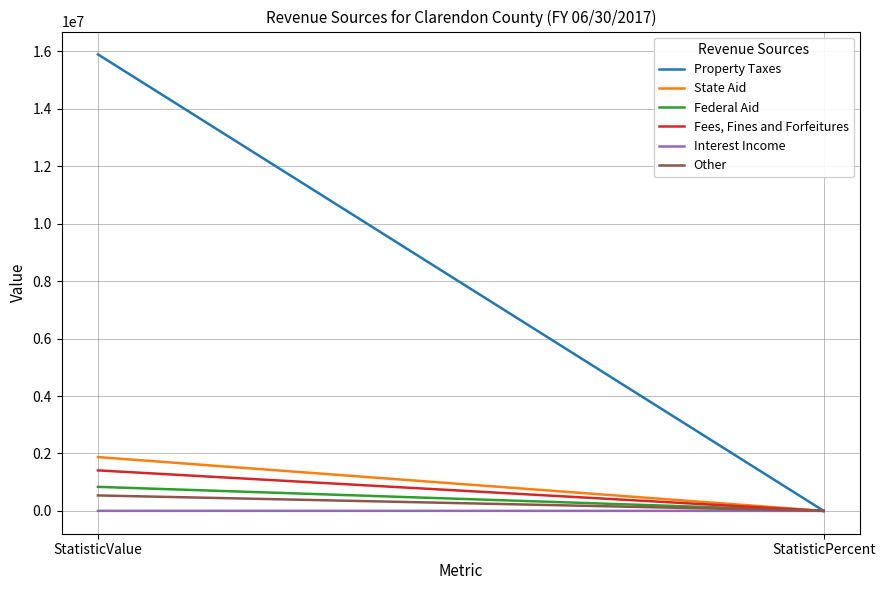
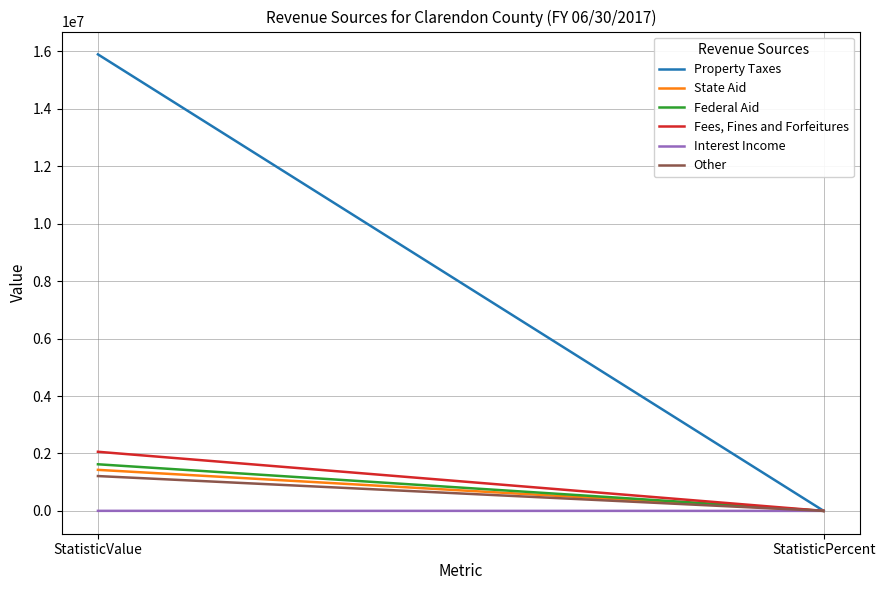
State Aid, StatisticValue: 1900000 -> 1400000
Federal Aid, StatisticValue: 800000 -> 1600000
Fees, Fines and Forfeitures, StatisticValue: 1400000 -> 2100000
Other, StatisticValue: 500000 -> 1200000
